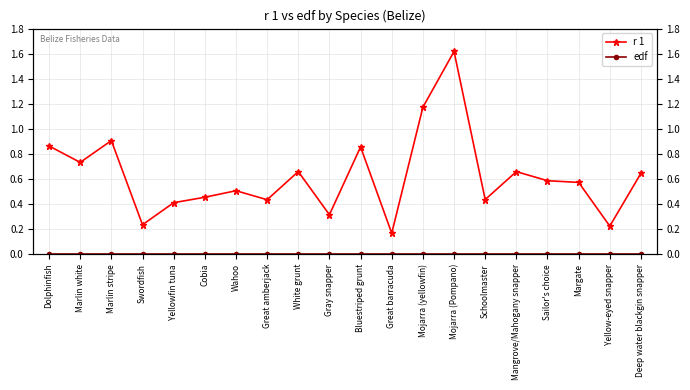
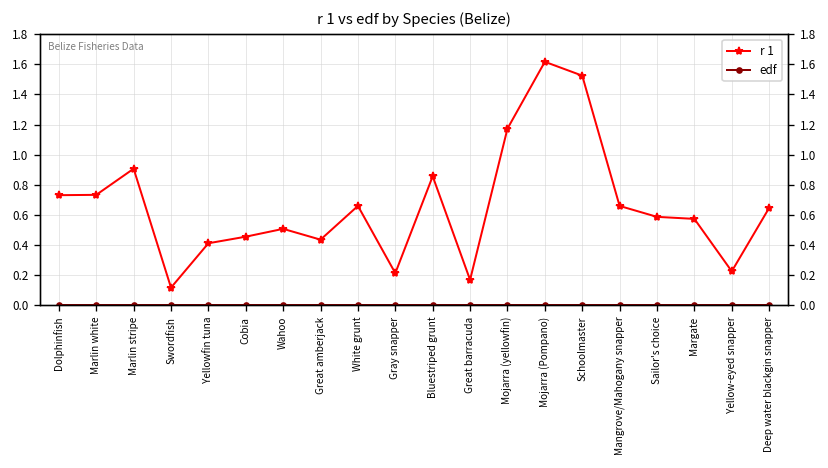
r 1, Dolphinfish: 0.86 -> 0.73
r 1, Swordfish: 0.23 -> 0.12
r 1, Gray snapper: 0.31 -> 0.21
r 1, Schoolmaster: 0.44 -> 1.53
